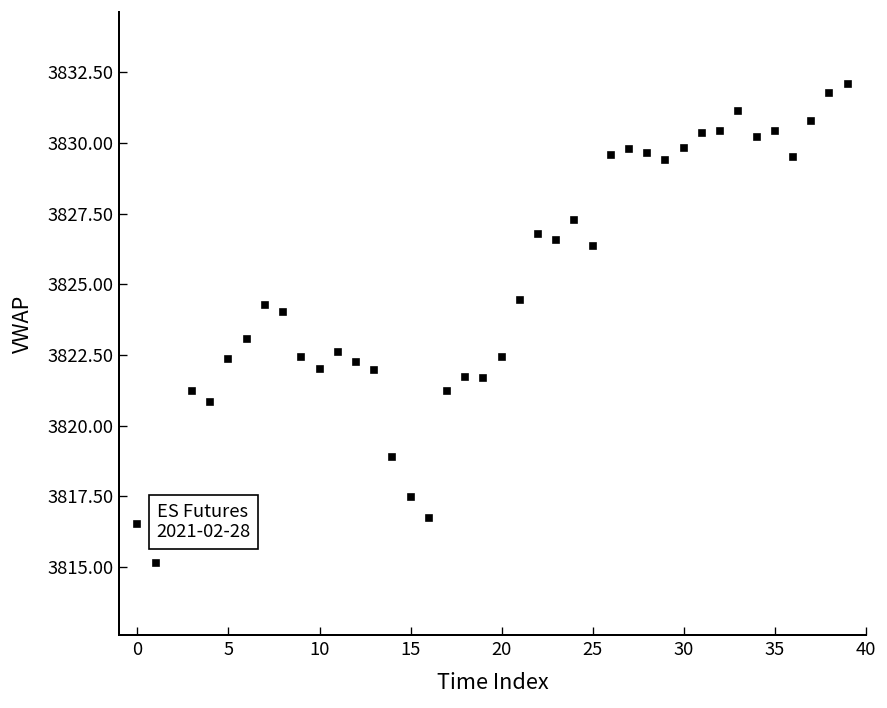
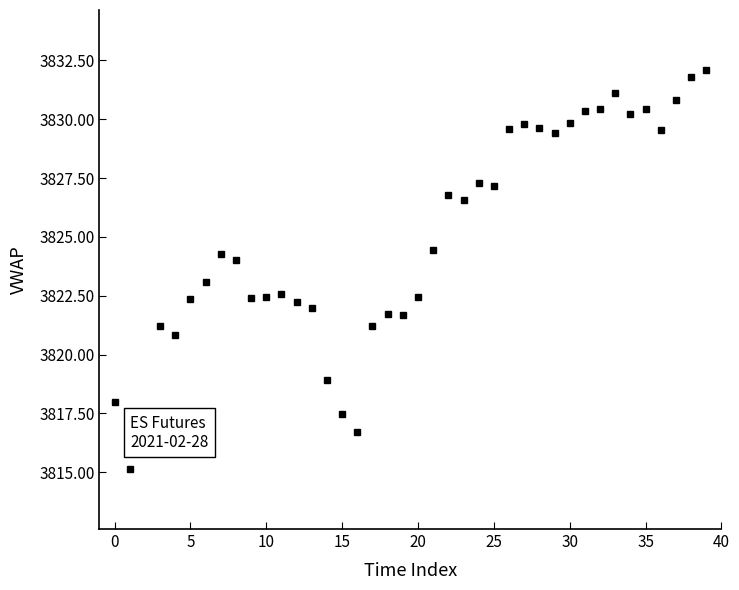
0: 3816.5 -> 3818.0
10: 3822.0 -> 3822.4
25: 3826.3 -> 3827.2
